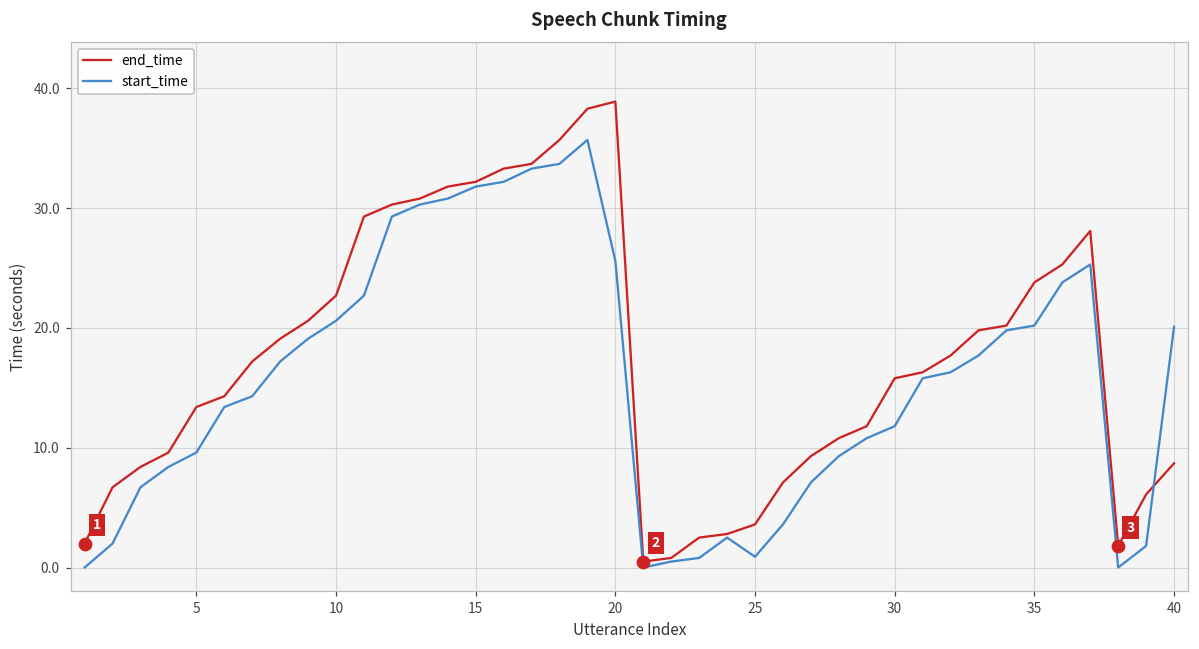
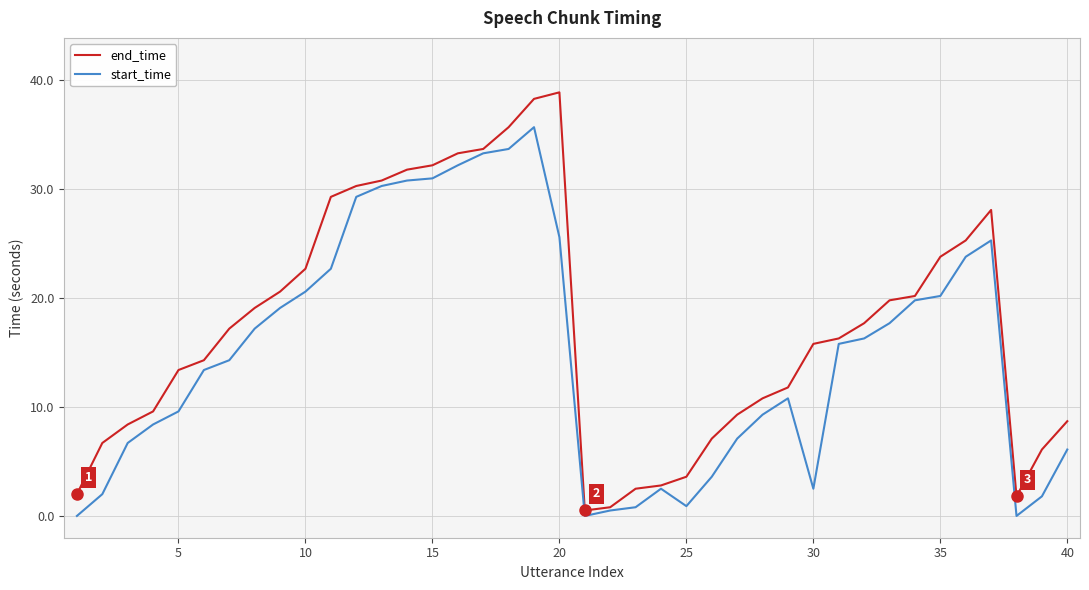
start_time, 15: 31.8 -> 31.0
start_time, 30: 11.8 -> 2.5
start_time, 40: 20.1 -> 6.1
